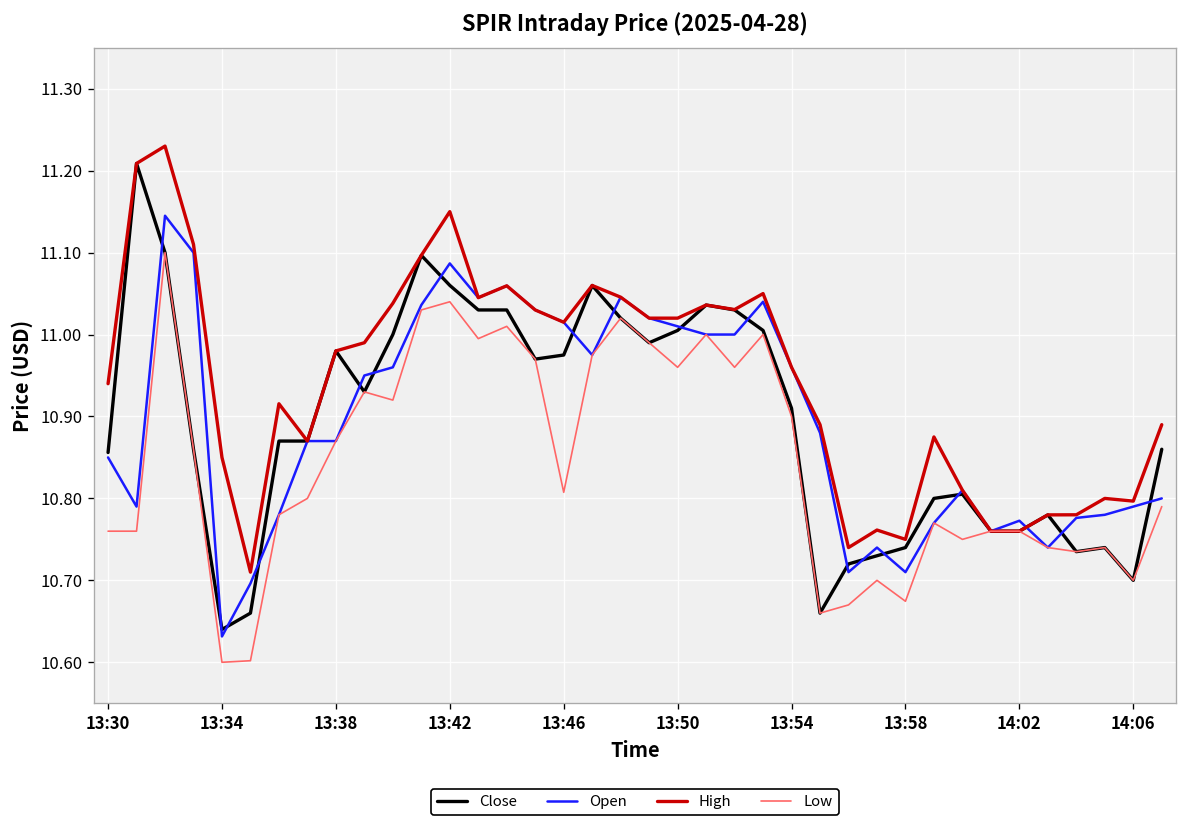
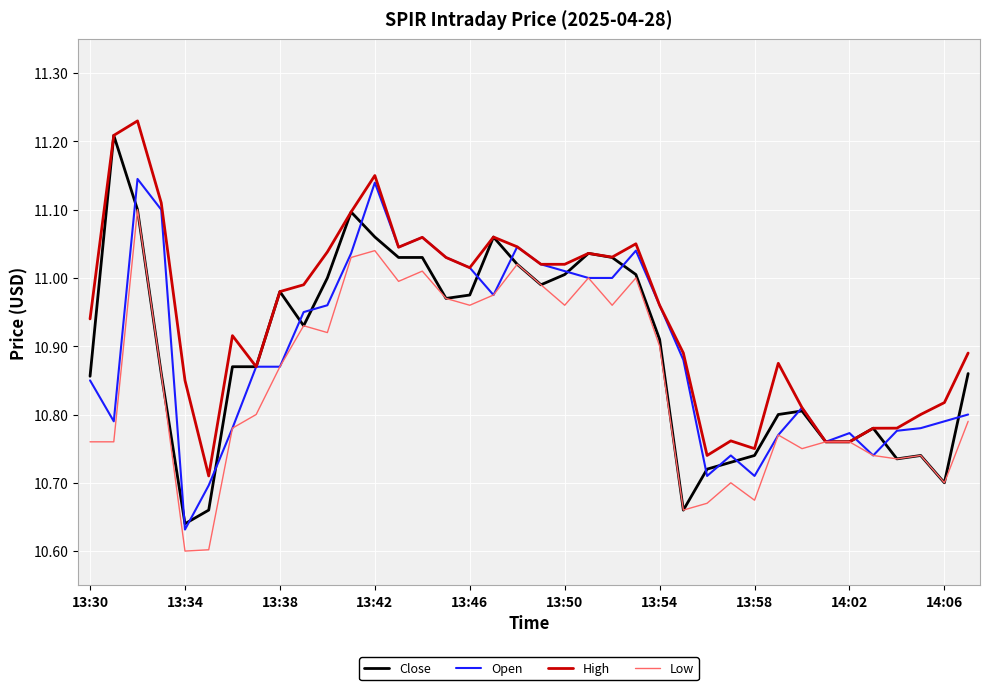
Open, 13:42: 11.09 -> 11.14
Low, 13:46: 10.81 -> 10.96
High, 14:06: 10.80 -> 10.82
